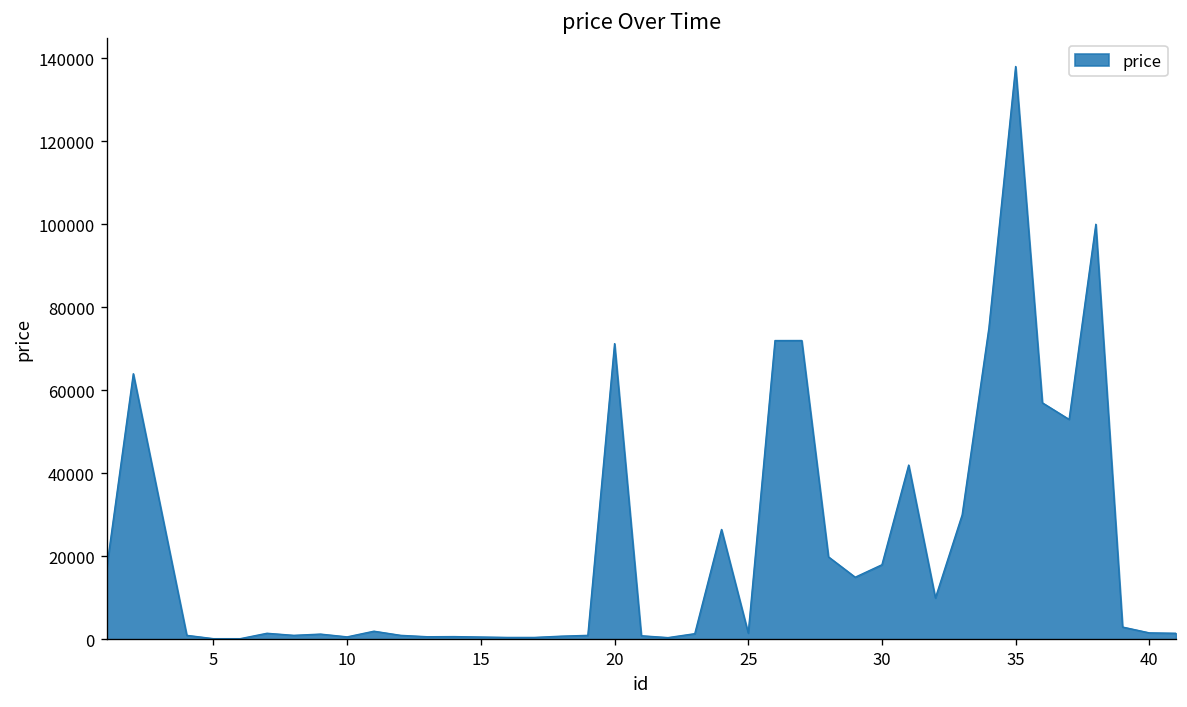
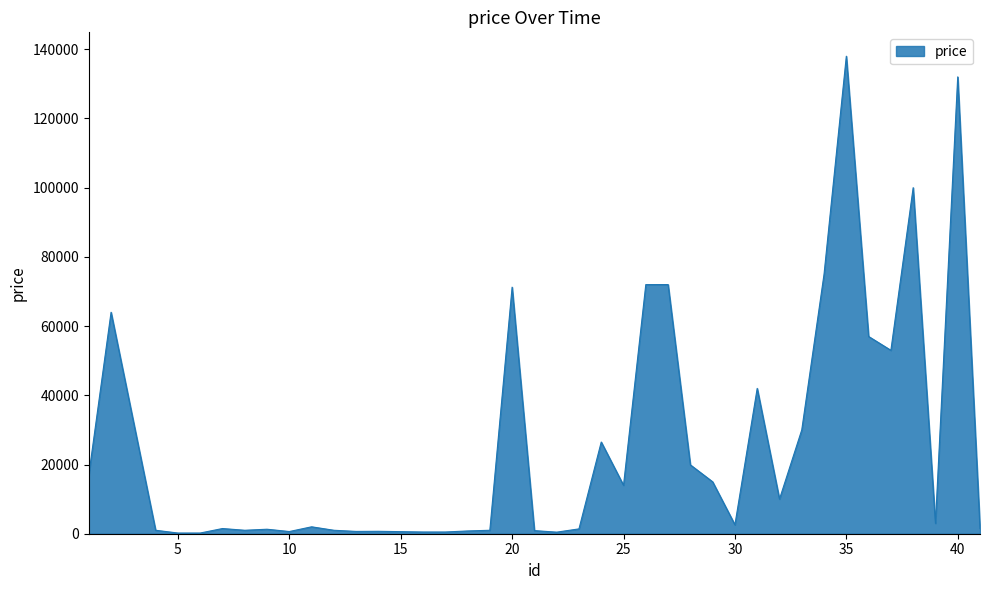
25: 2000 -> 14000
30: 18000 -> 3000
40: 2000 -> 132000
